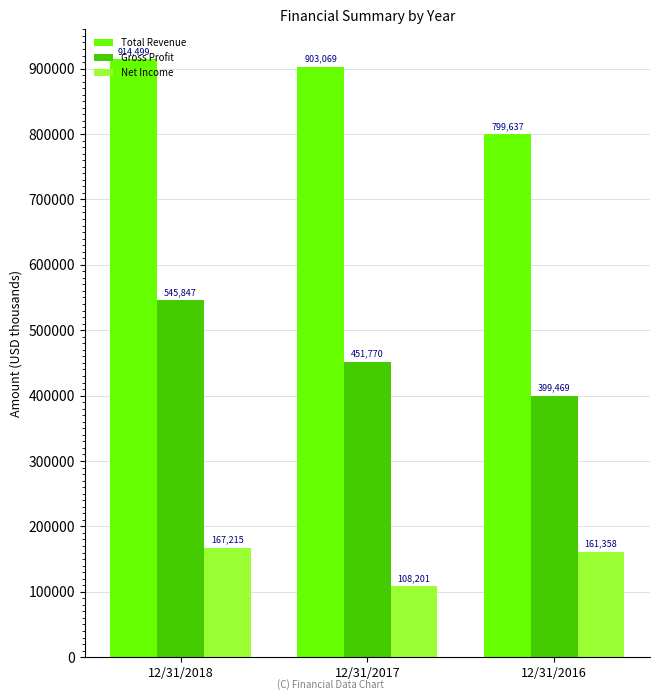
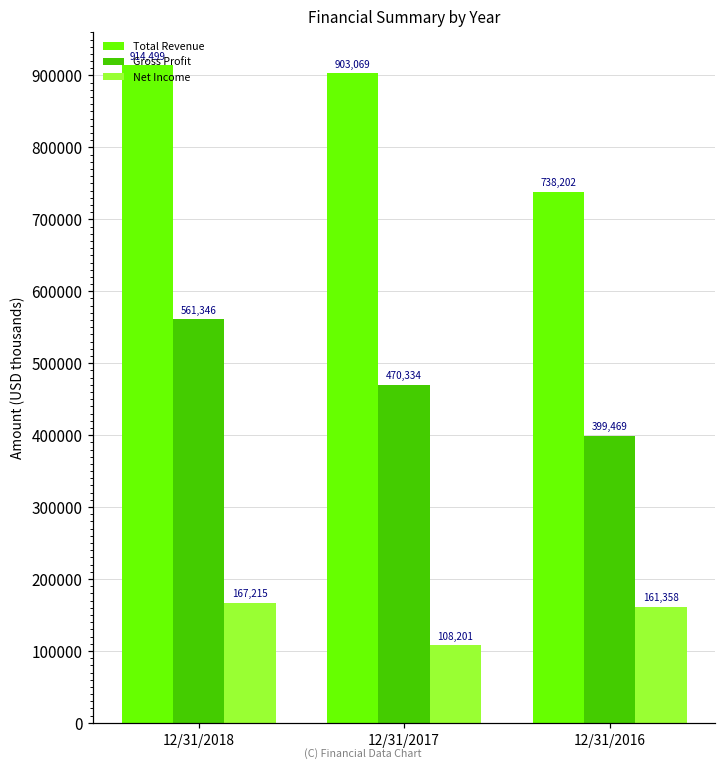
Gross Profit, 12/31/2018: 545,847 -> 561,346
Gross Profit, 12/31/2017: 451,770 -> 470,334
Total Revenue, 12/31/2016: 799,637 -> 738,202
